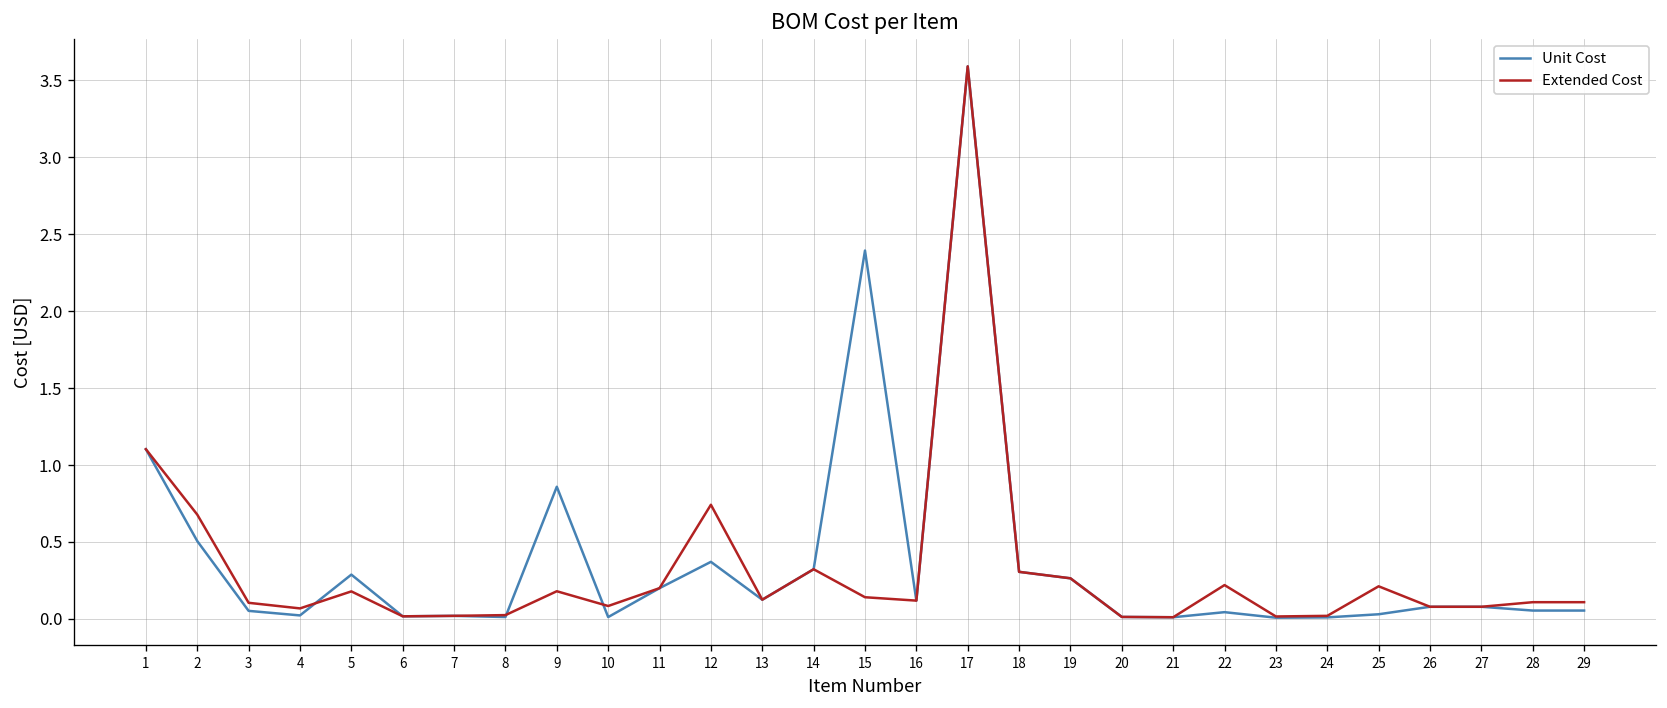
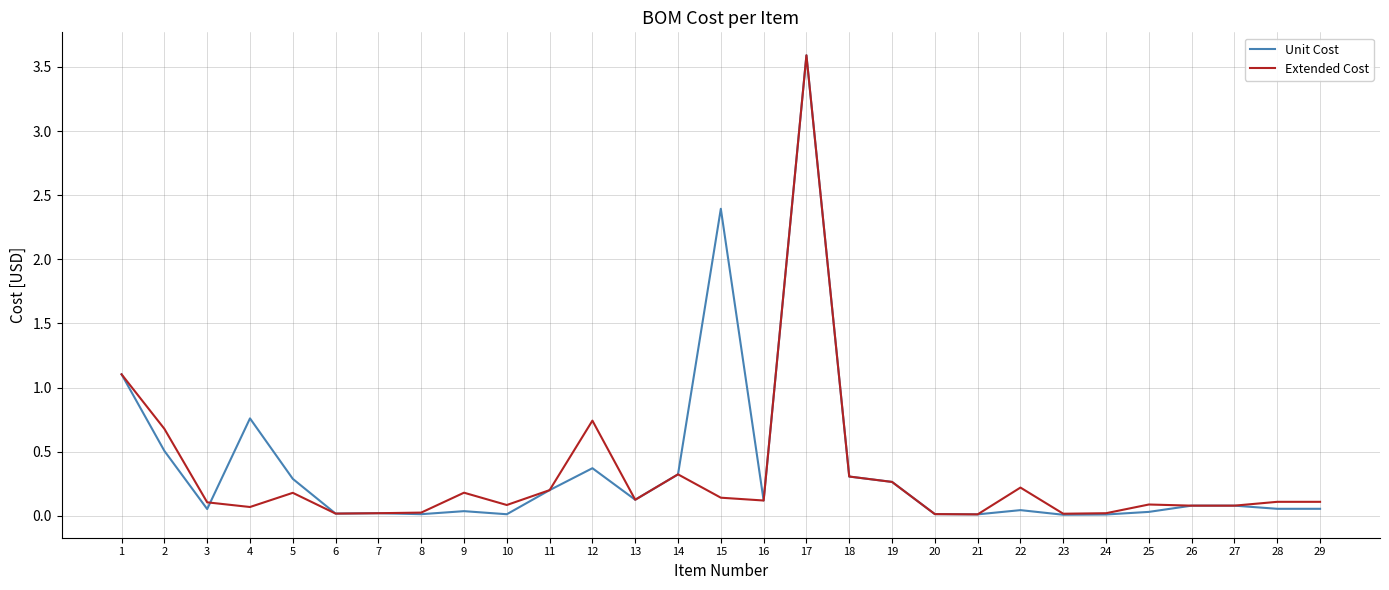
Unit Cost, 4: 0.02 -> 0.76
Unit Cost, 9: 0.86 -> 0.04
Extended Cost, 25: 0.21 -> 0.09
